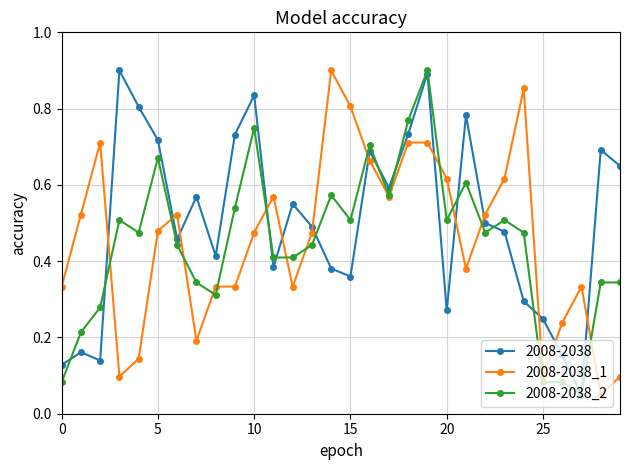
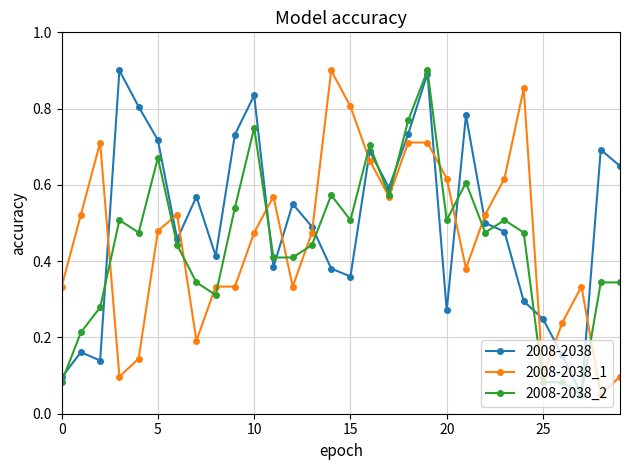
2008-2038, 0: 0.13 -> 0.10
